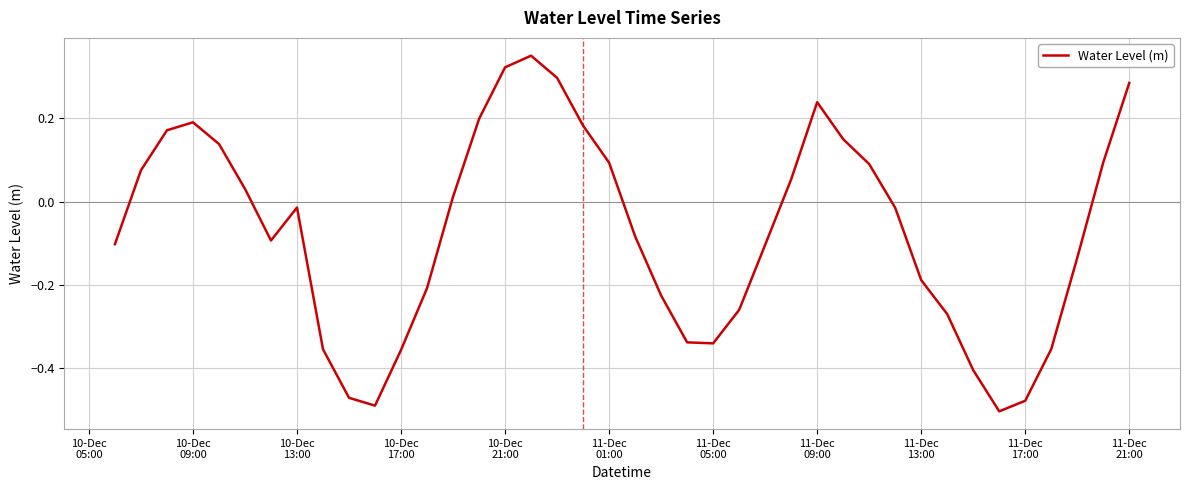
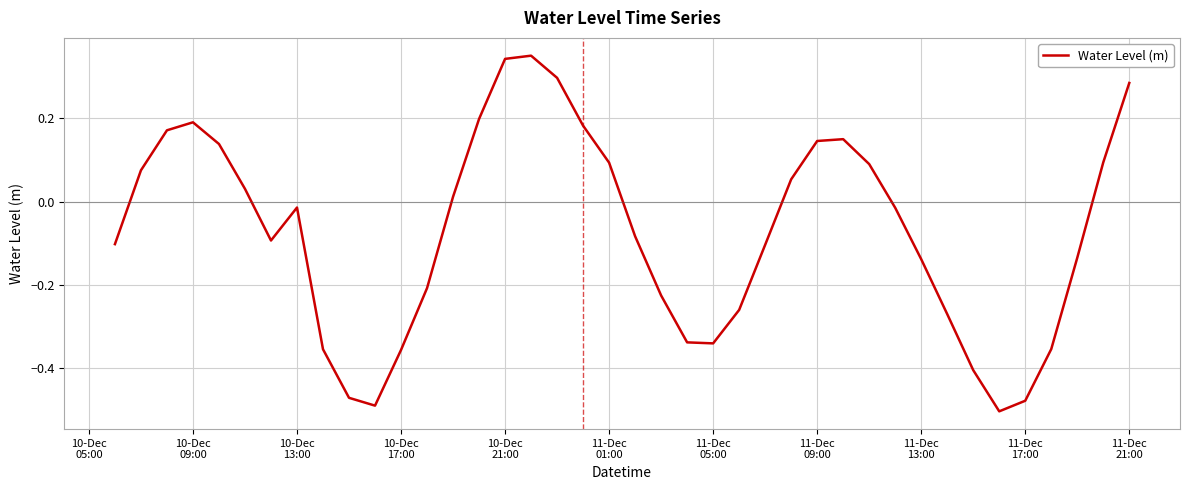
10-Dec 21:00: 0.32 -> 0.34
11-Dec 09:00: 0.24 -> 0.15
11-Dec 13:00: -0.19 -> -0.14
